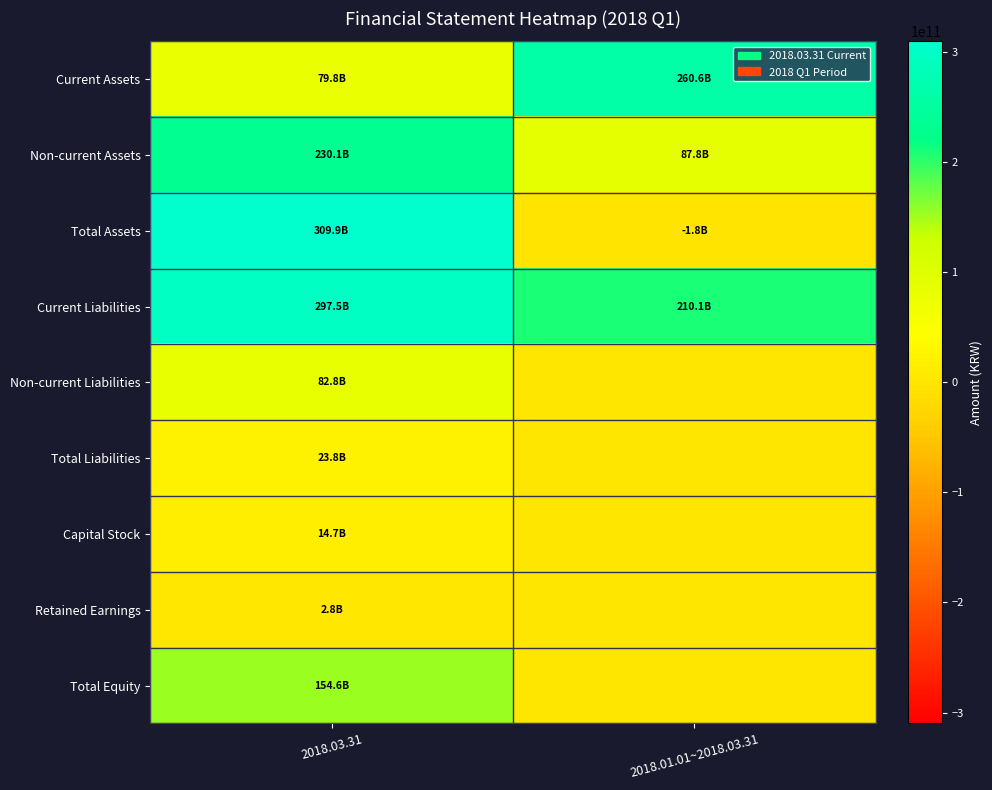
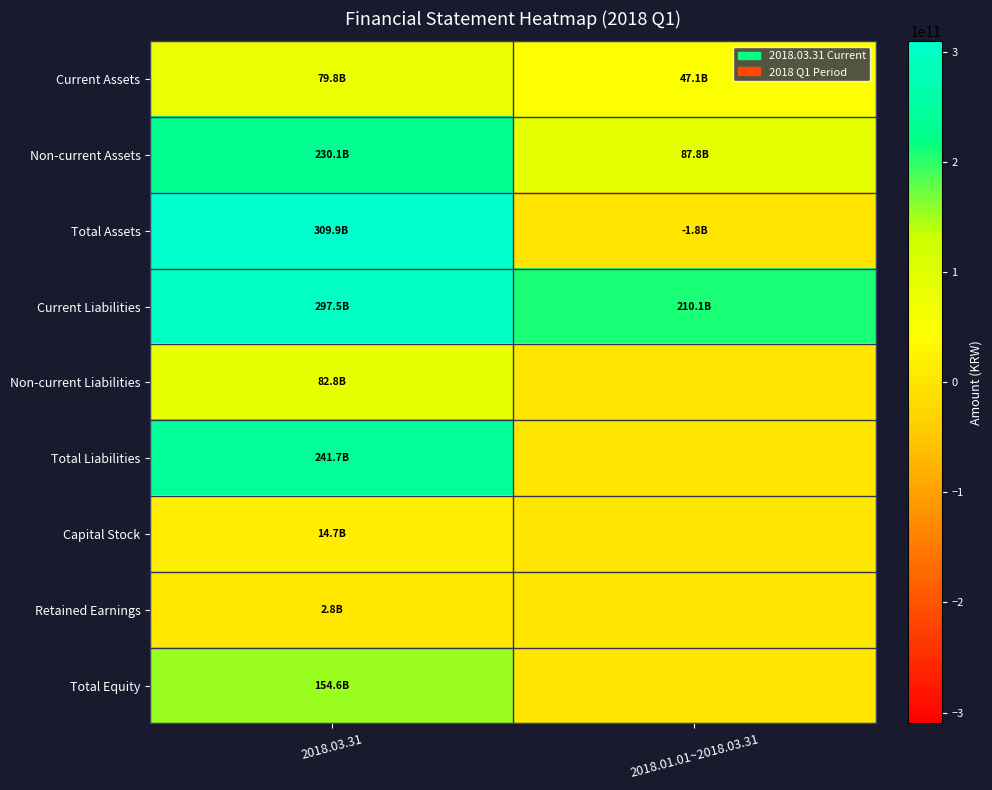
Current Assets, 2018.01.01~2018.03.31: 260.6B -> 47.1B
Total Liabilities, 2018.03.31: 23.8B -> 241.7B
